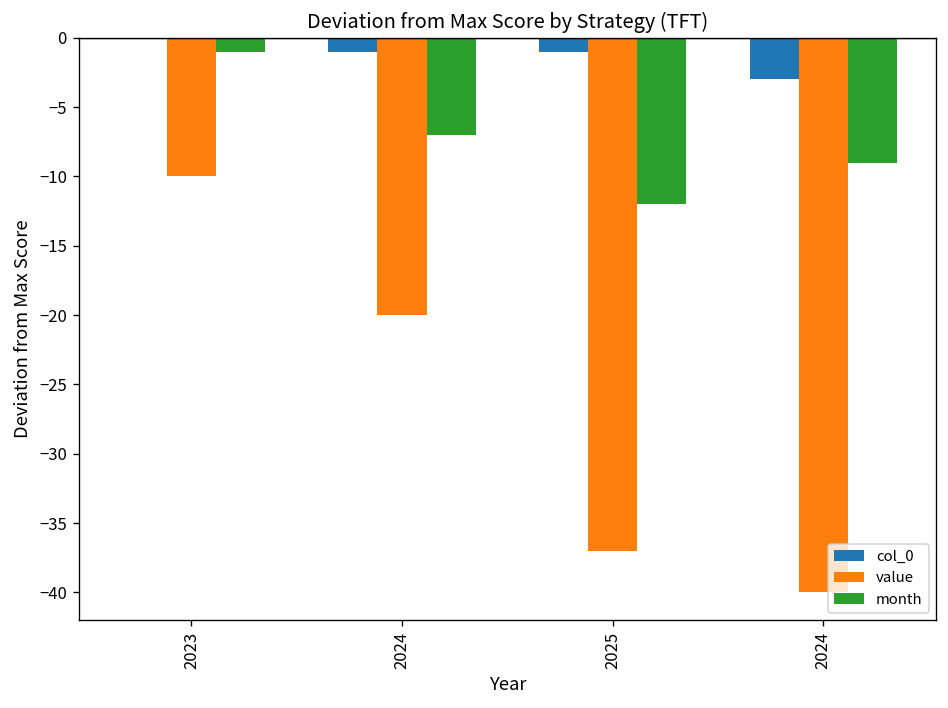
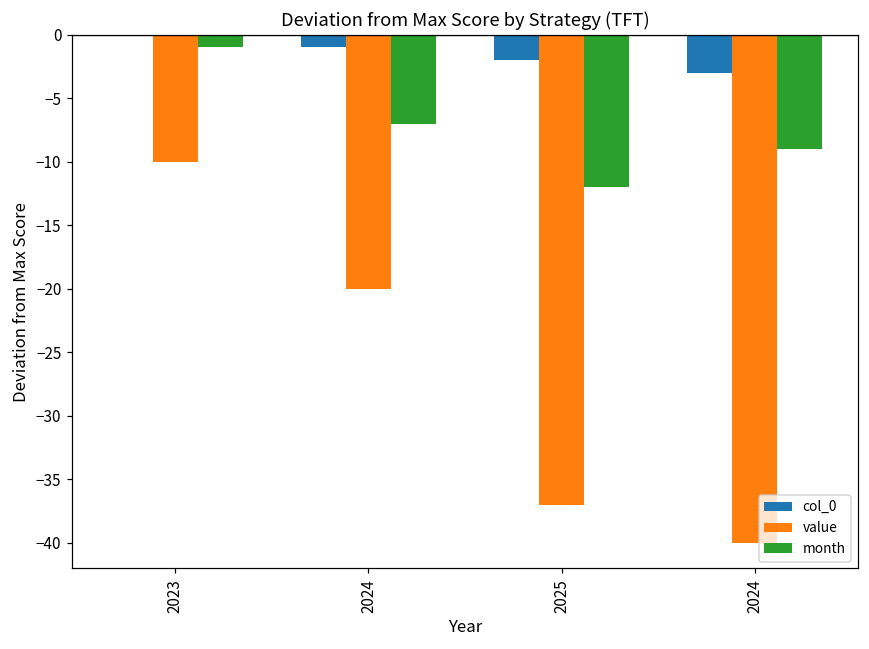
col_0, 2025: -1.0 -> -2.0
